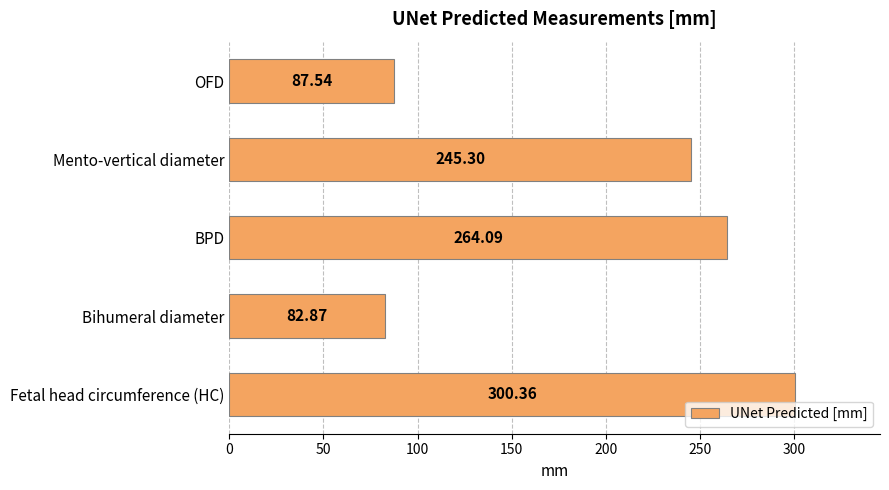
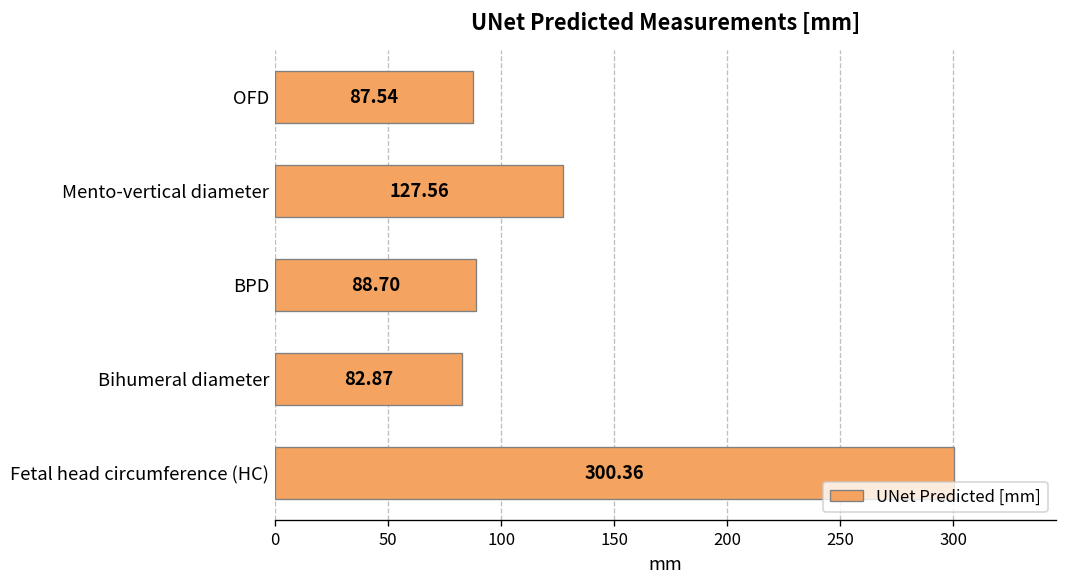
Mento-vertical diameter: 245.30 -> 127.56
BPD: 264.09 -> 88.70
